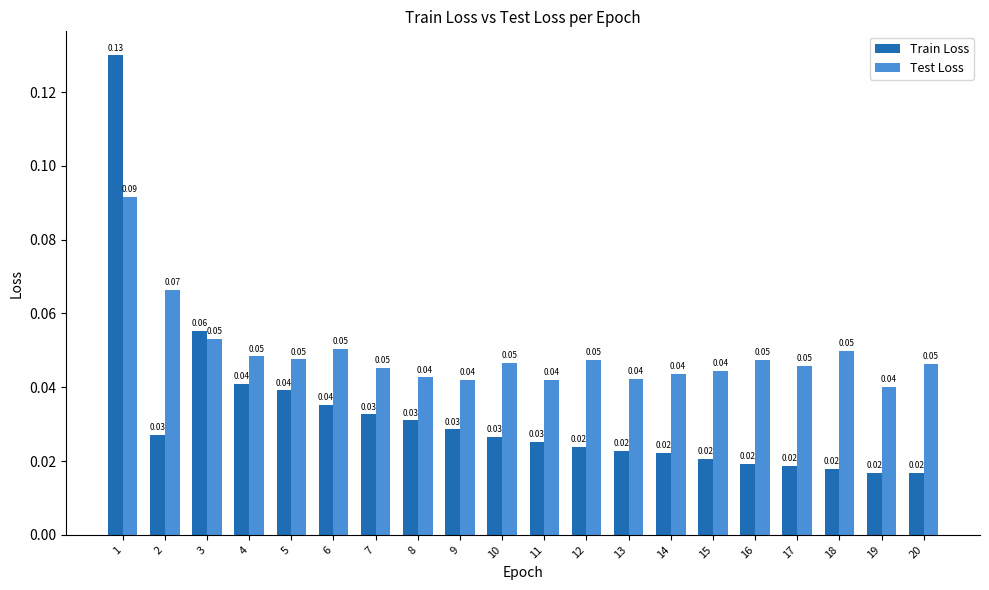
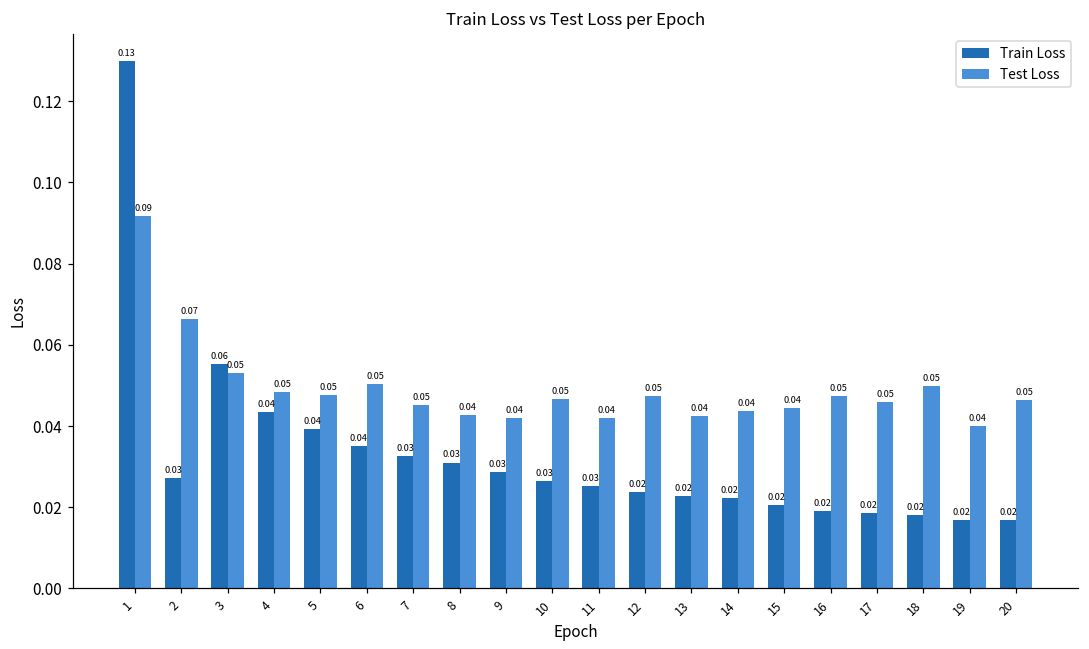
Train Loss, 4: 0.041 -> 0.043
